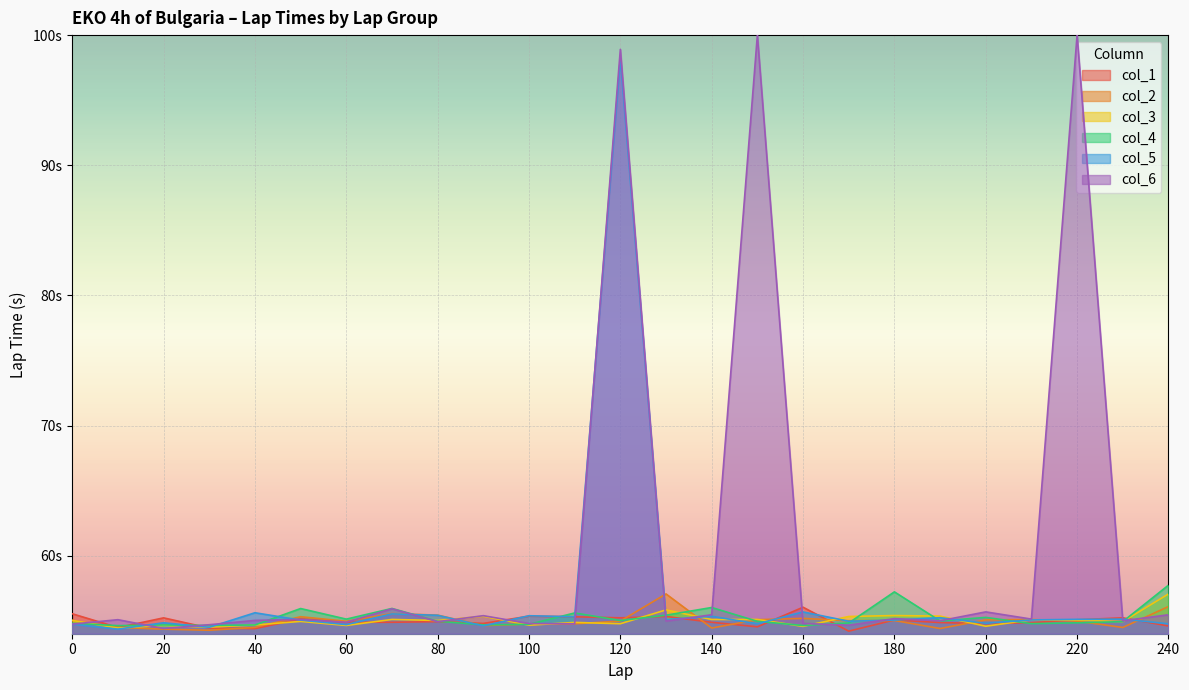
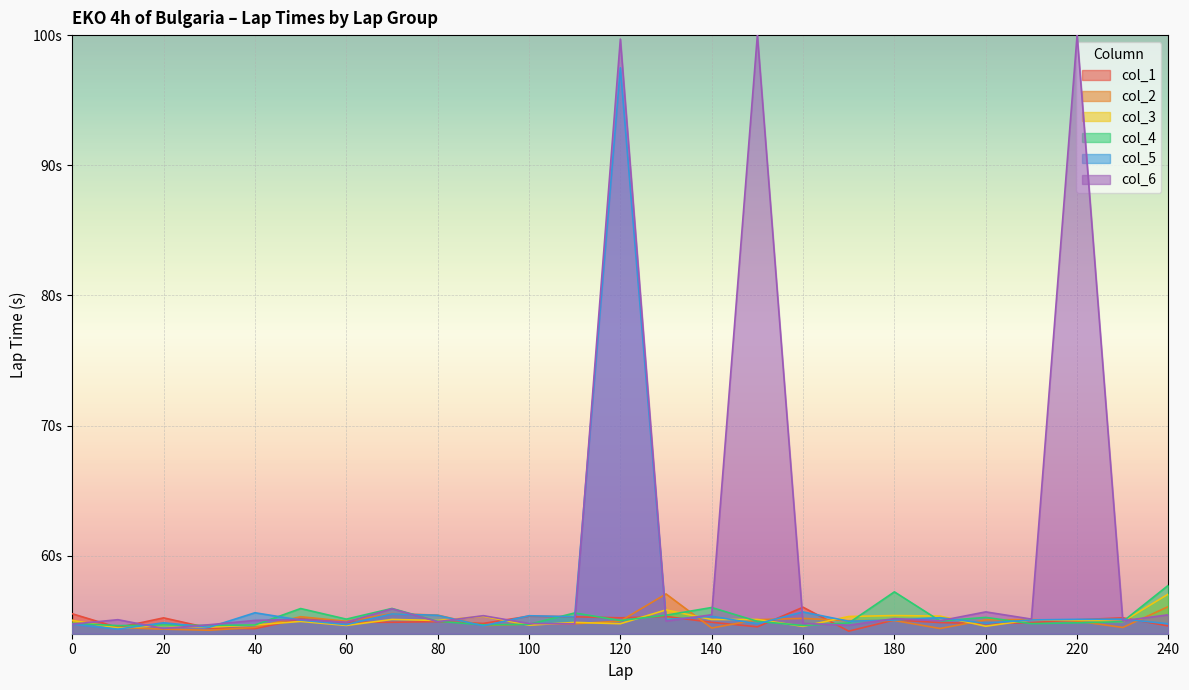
col_5, 120: 98.2s -> 97.5s
col_6, 120: 98.9s -> 99.7s
